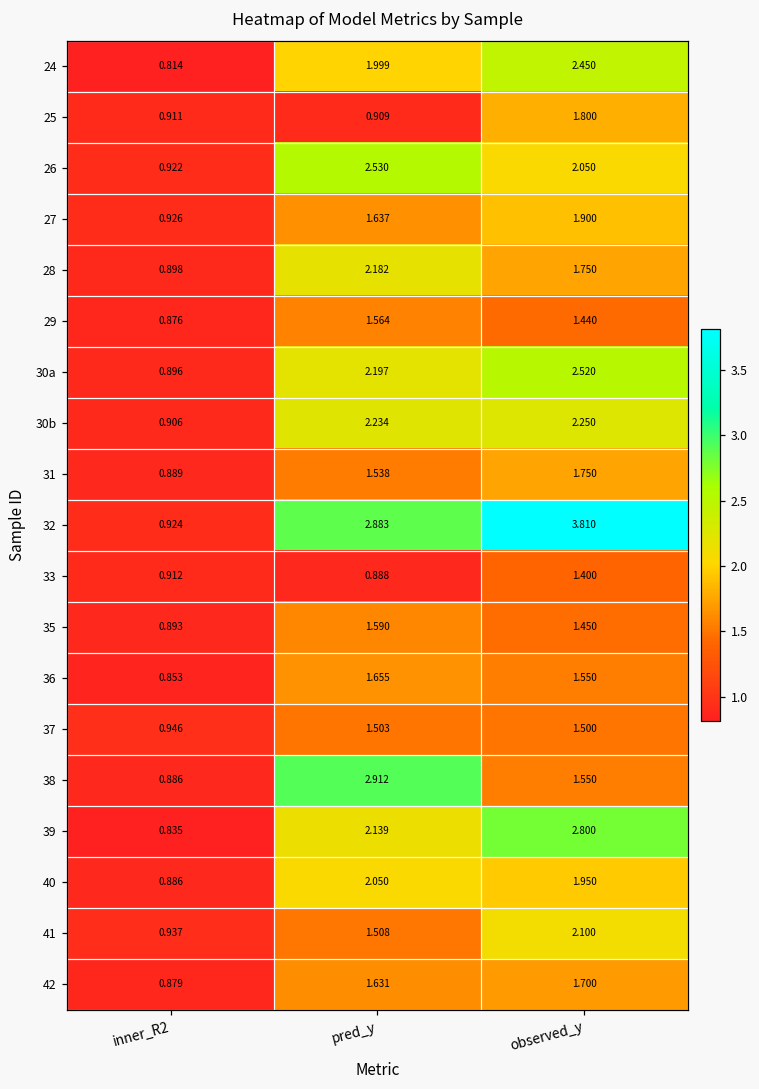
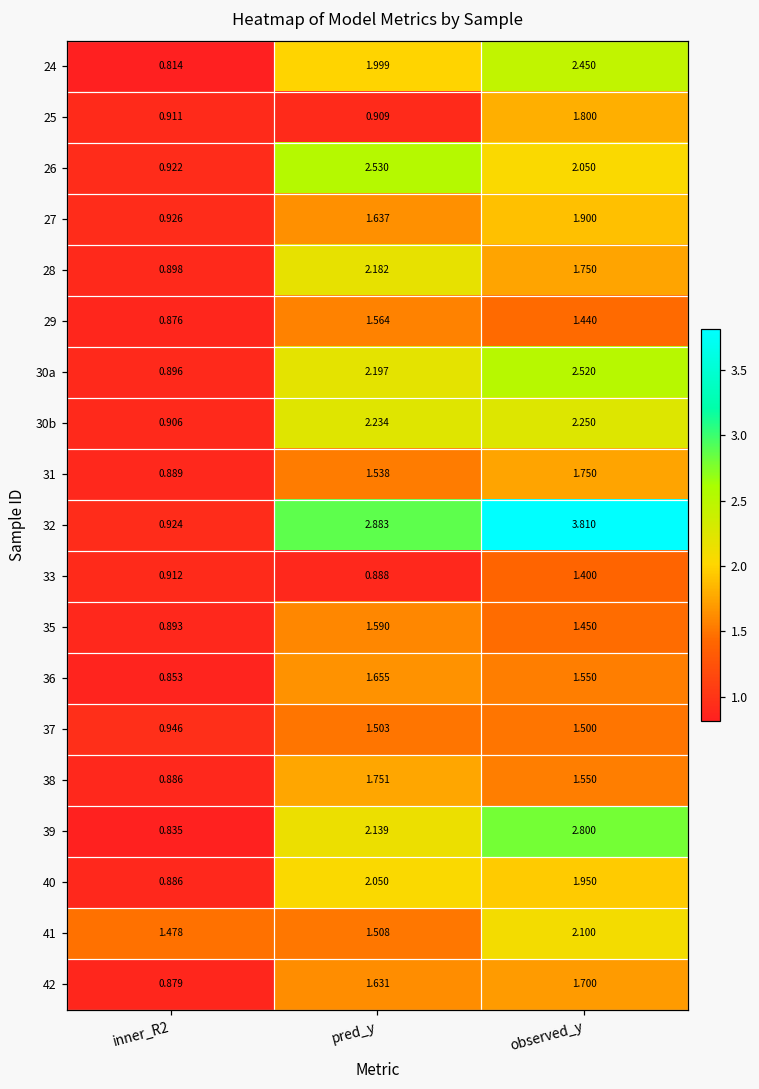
38, pred_y: 2.912 -> 1.751
41, inner_R2: 0.937 -> 1.478
